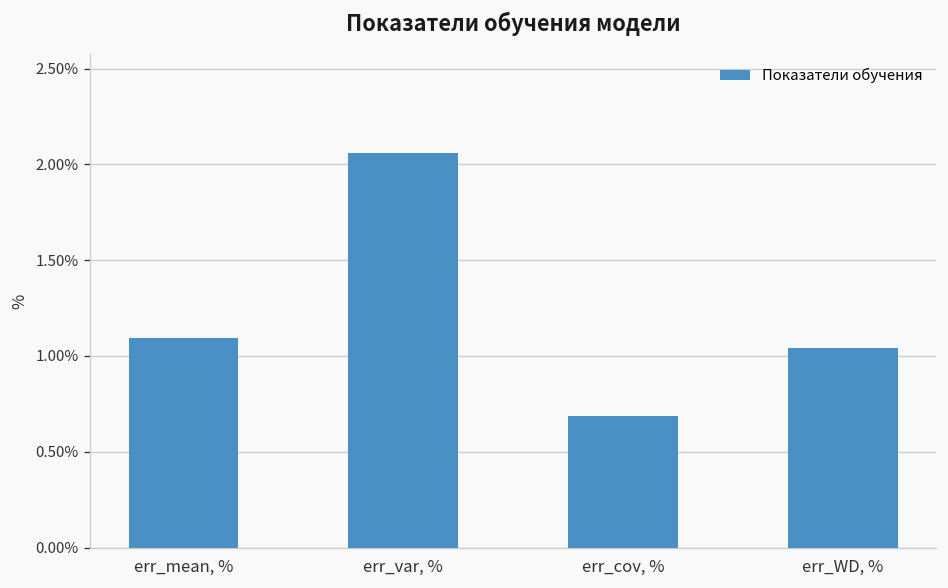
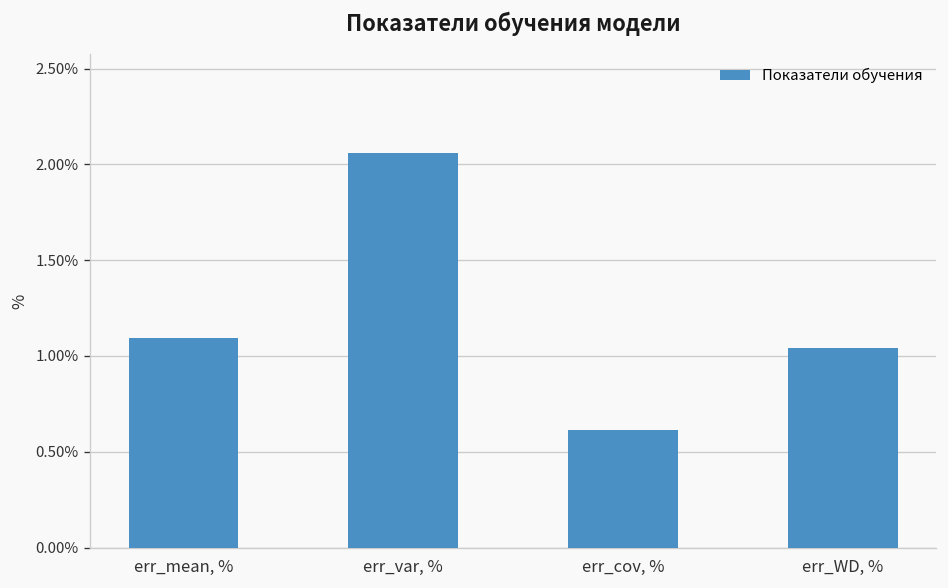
err_cov, %: 0.68% -> 0.61%
